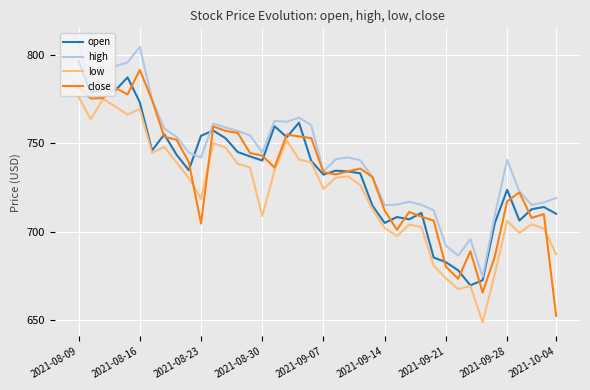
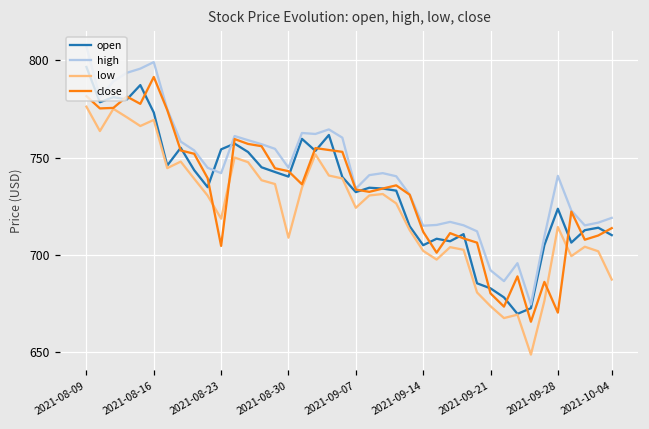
high, 2021-08-16: 804 -> 799
low, 2021-09-28: 706 -> 714
close, 2021-09-28: 717 -> 670
close, 2021-10-04: 653 -> 714
